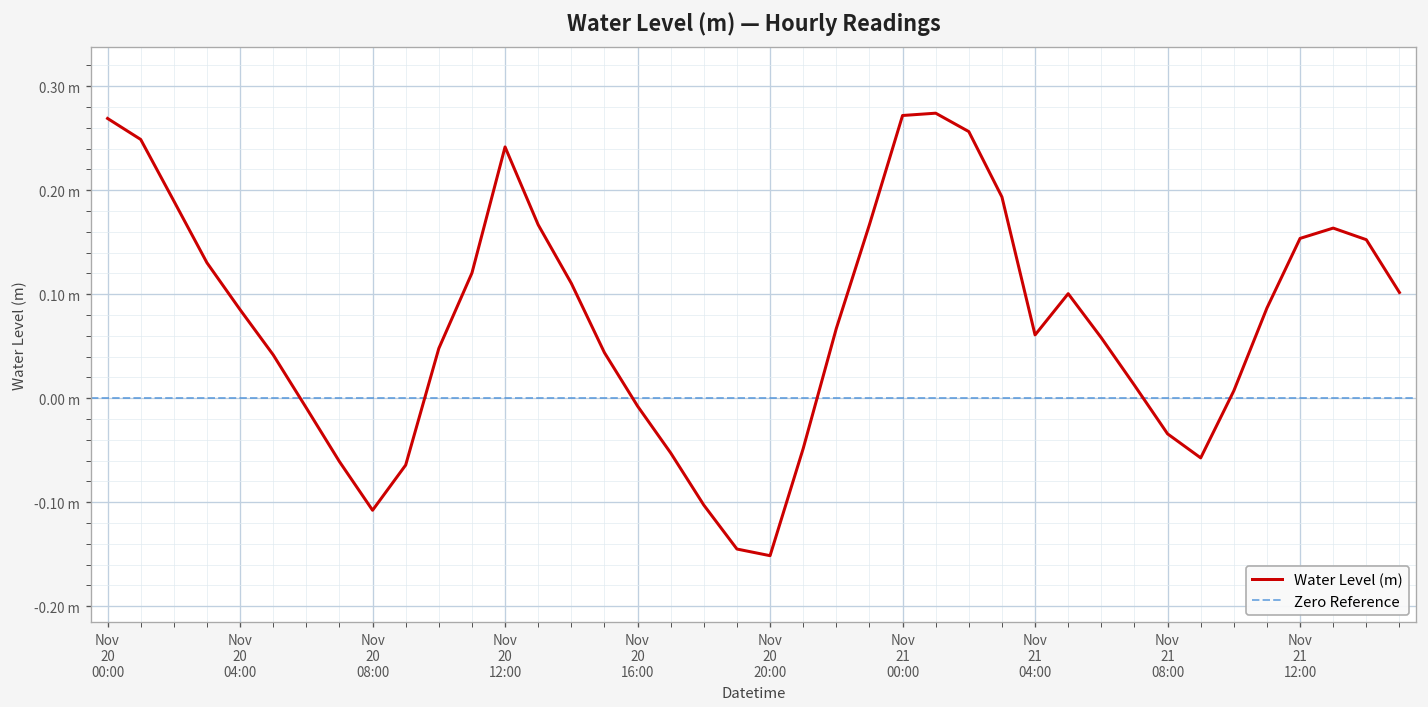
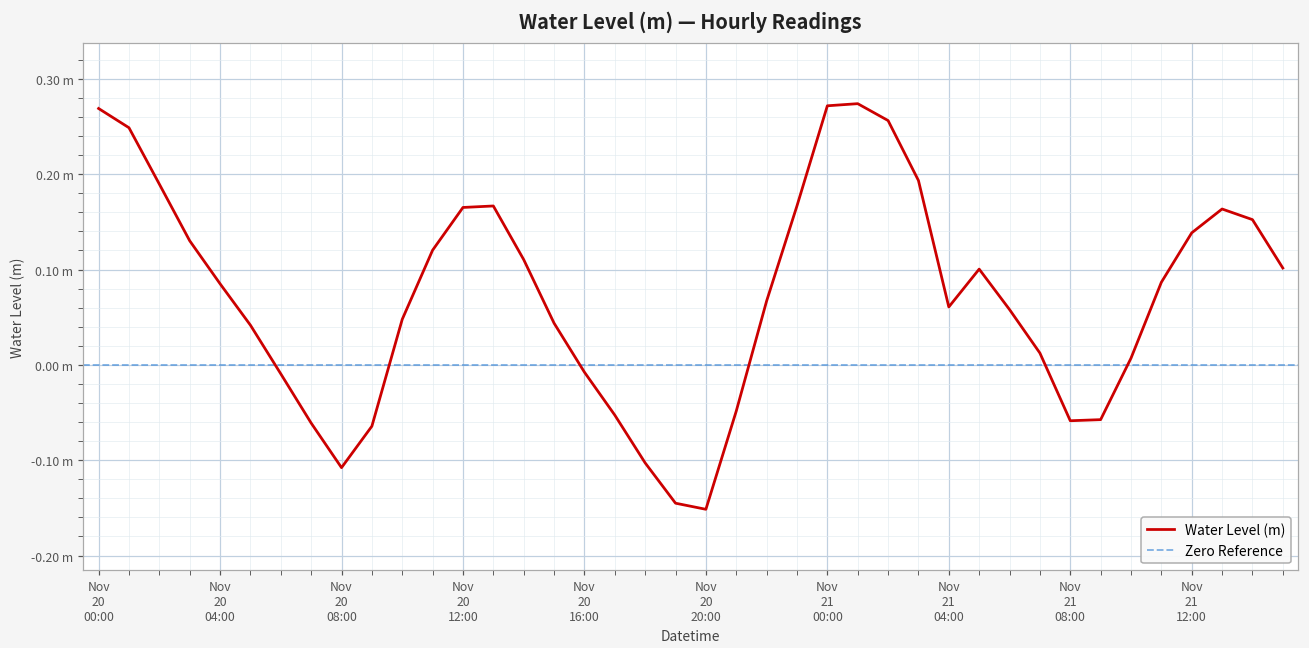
Nov 20 12:00: 0.24 m -> 0.17 m
Nov 21 08:00: -0.03 m -> -0.06 m
Nov 21 12:00: 0.15 m -> 0.14 m
